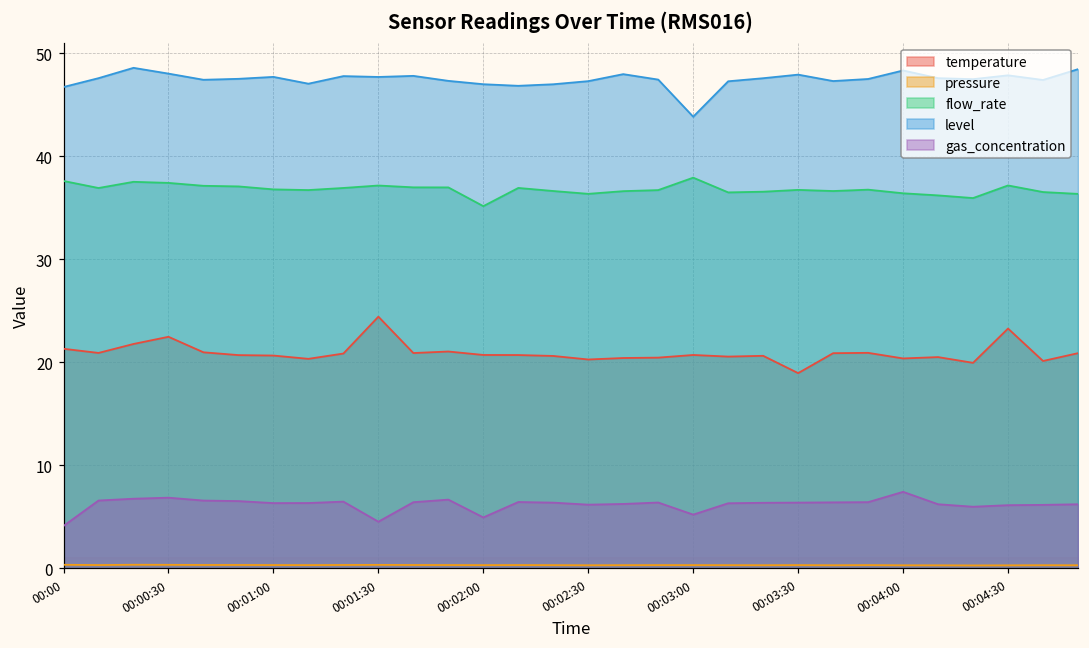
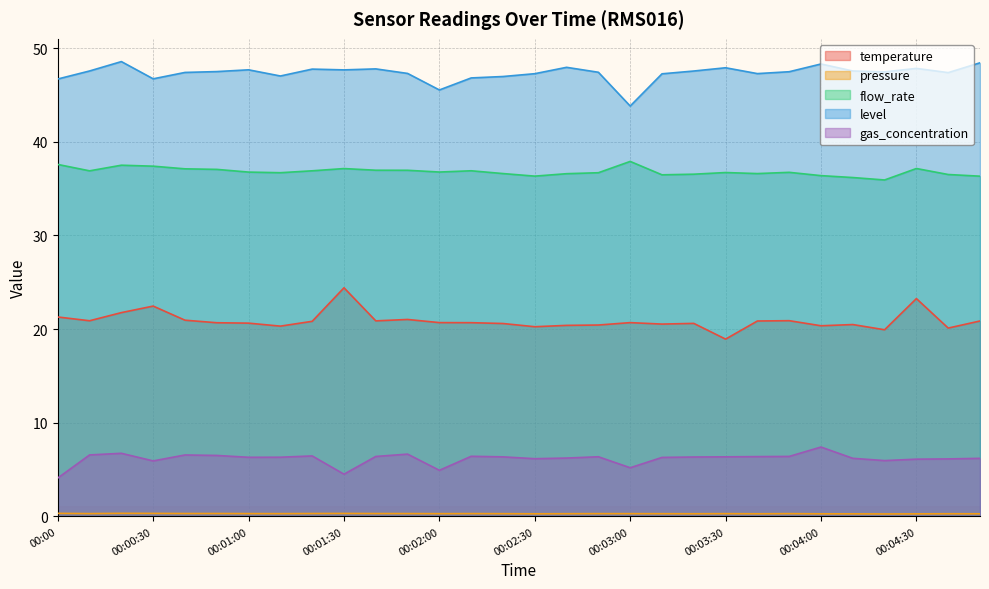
level, 00:00:30: 48 -> 47
gas_concentration, 00:00:30: 7 -> 6
flow_rate, 00:02:00: 35 -> 37
level, 00:02:00: 47 -> 46
